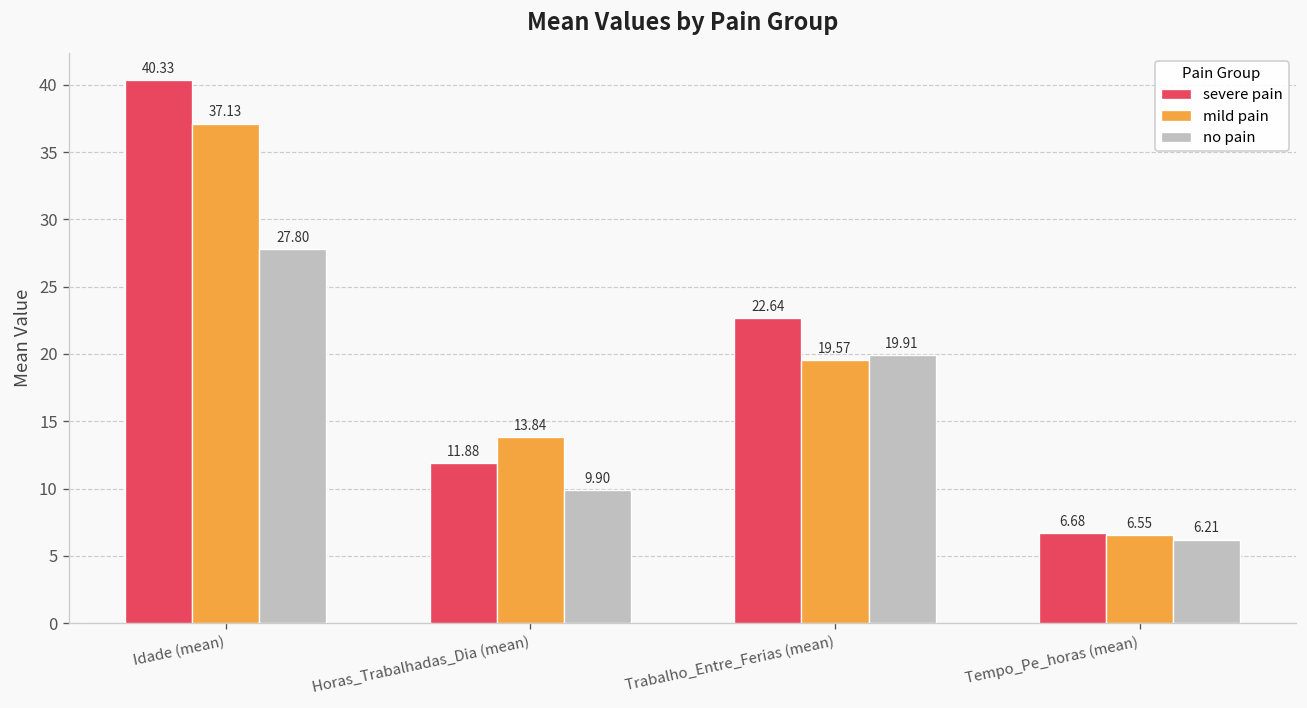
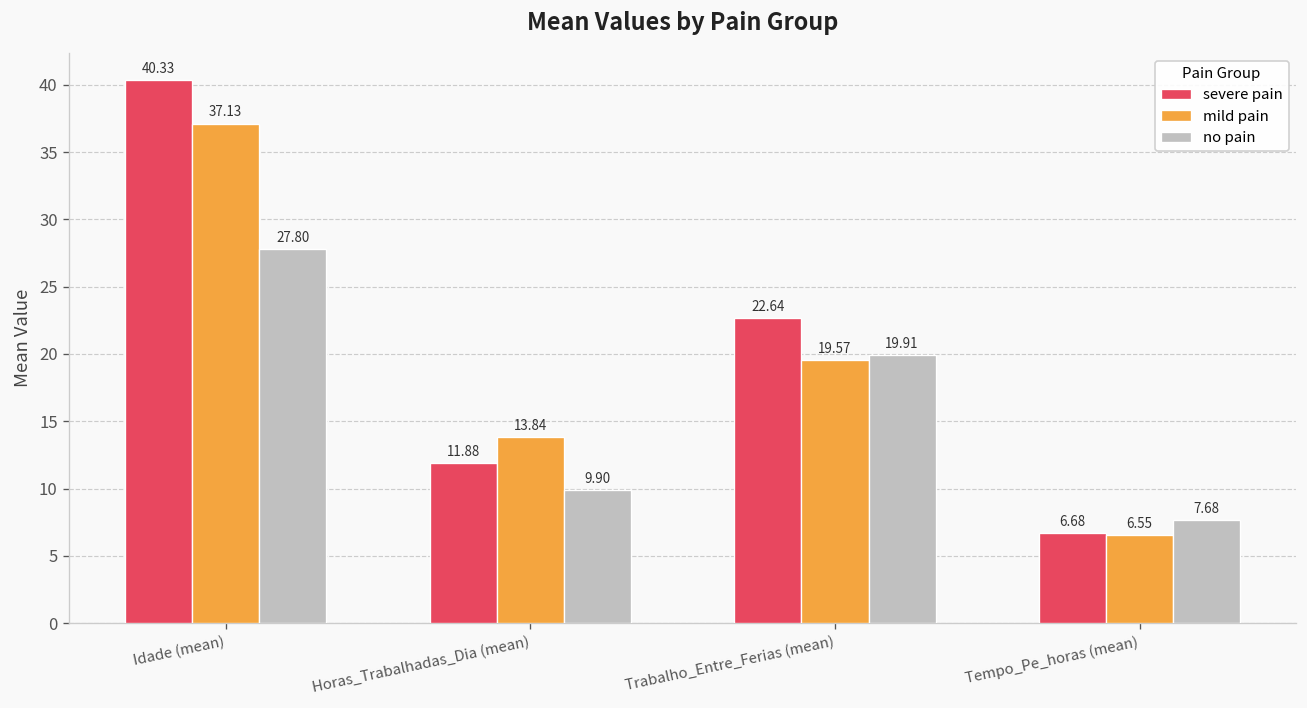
no pain, Tempo_Pe_horas (mean): 6.21 -> 7.68
